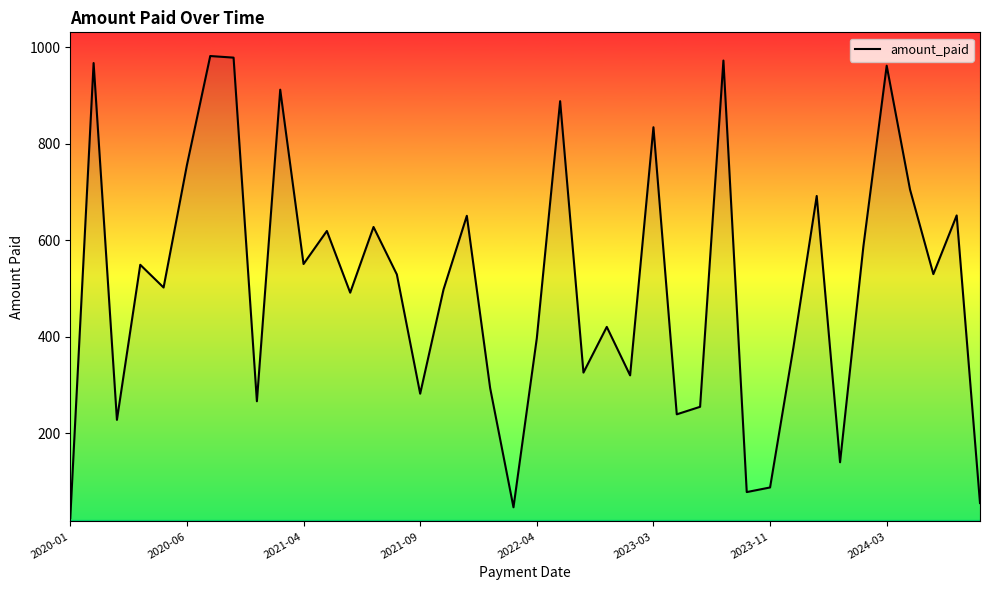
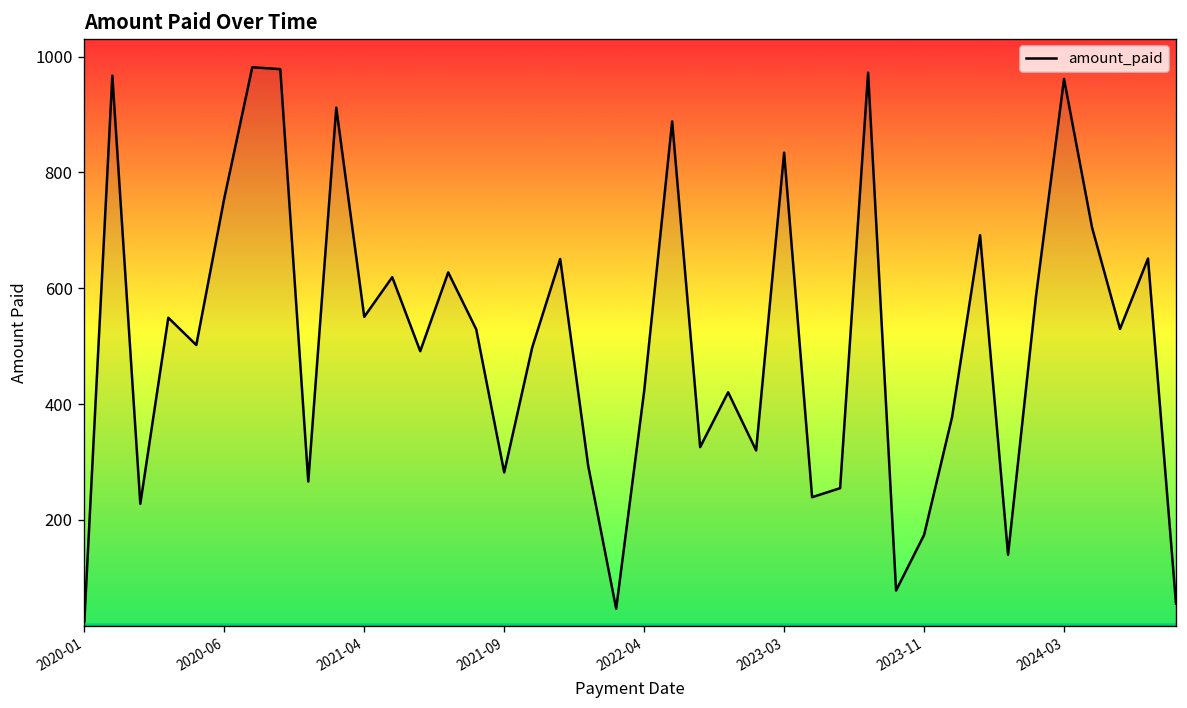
2022-04: 400 -> 420
2023-11: 90 -> 170
